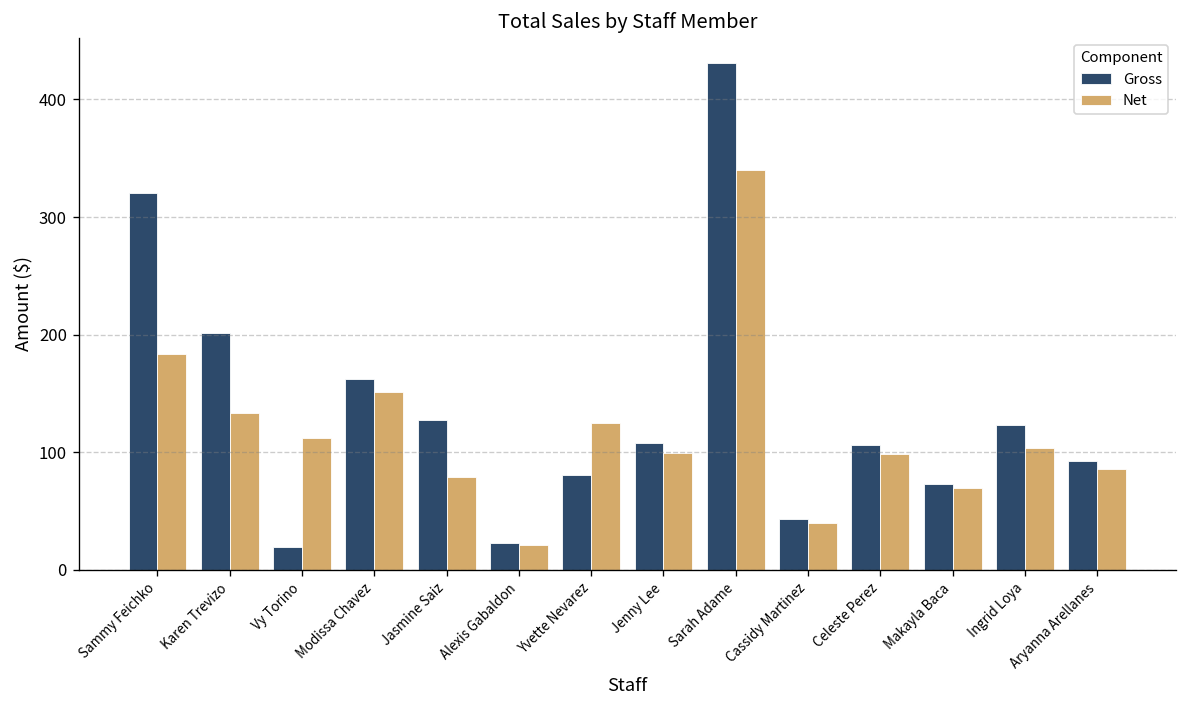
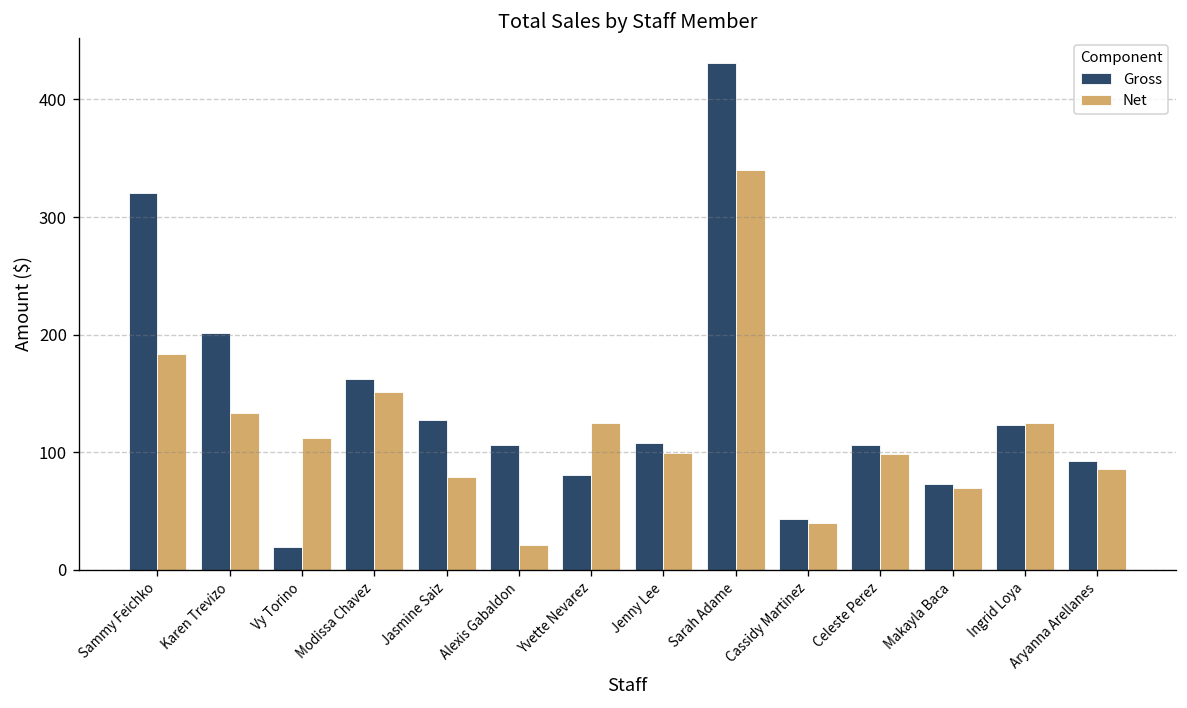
Gross, Alexis Gabaldon: 20 -> 110
Net, Ingrid Loya: 100 -> 130
